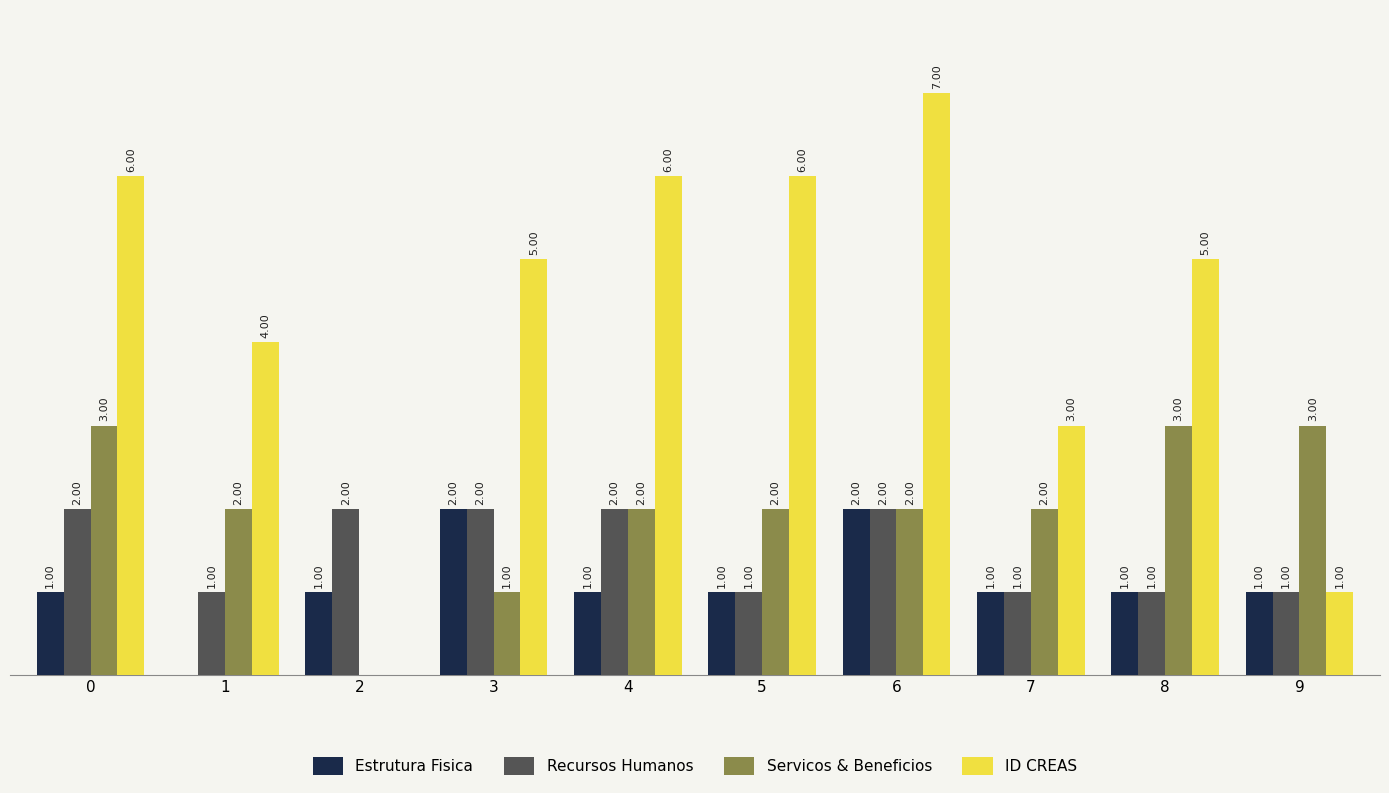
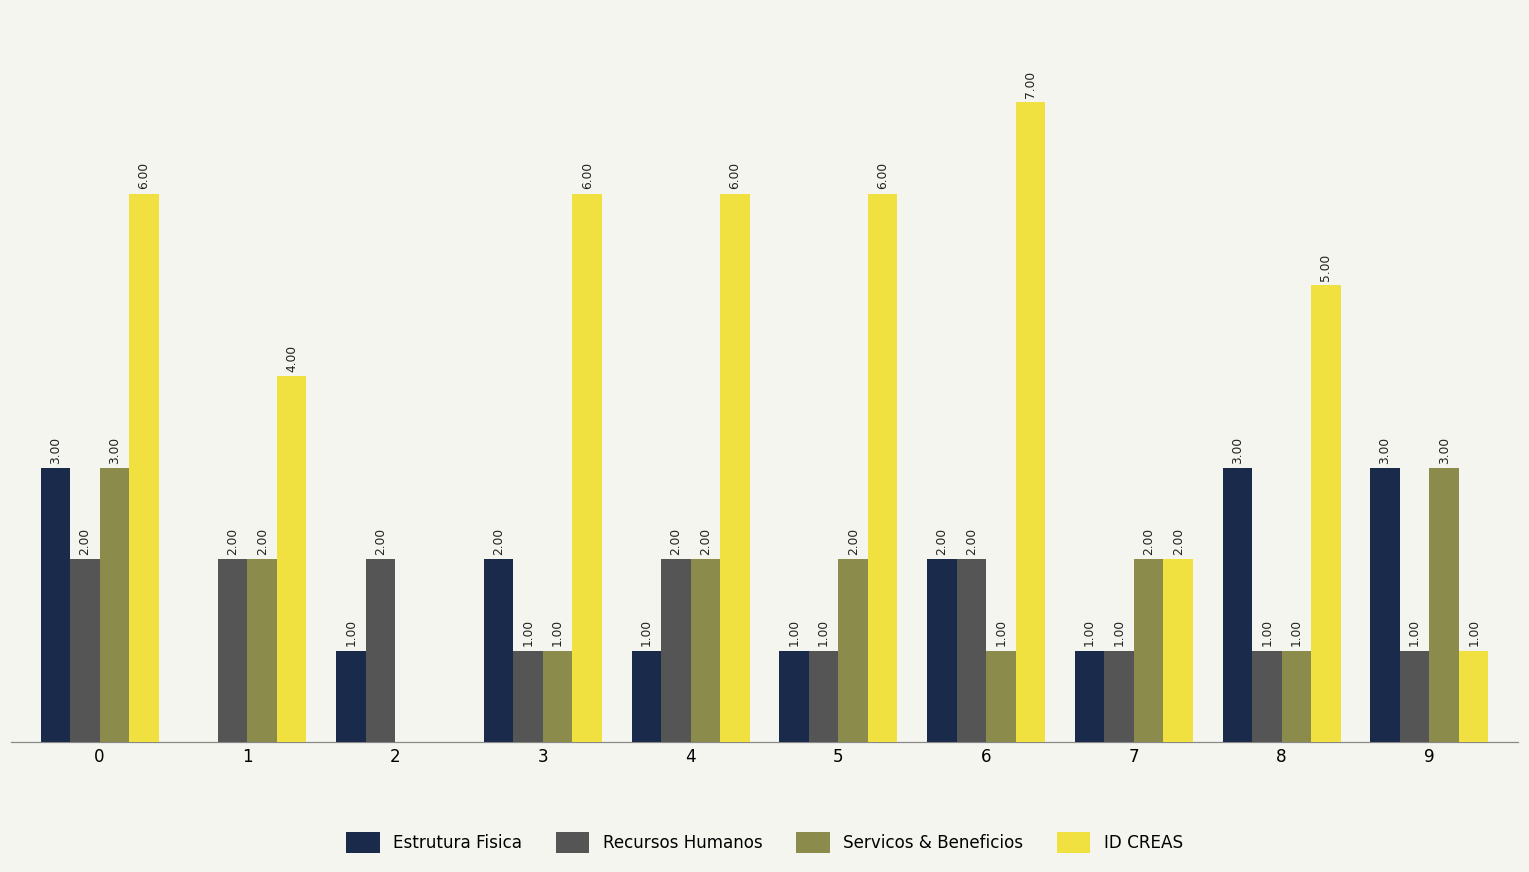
Estrutura Fisica, 0: 1.00 -> 3.00
Recursos Humanos, 1: 1.00 -> 2.00
Recursos Humanos, 3: 2.00 -> 1.00
ID CREAS, 3: 5.00 -> 6.00
Servicos & Beneficios, 6: 2.00 -> 1.00
ID CREAS, 7: 3.00 -> 2.00
Estrutura Fisica, 8: 1.00 -> 3.00
Servicos & Beneficios, 8: 3.00 -> 1.00
Estrutura Fisica, 9: 1.00 -> 3.00
